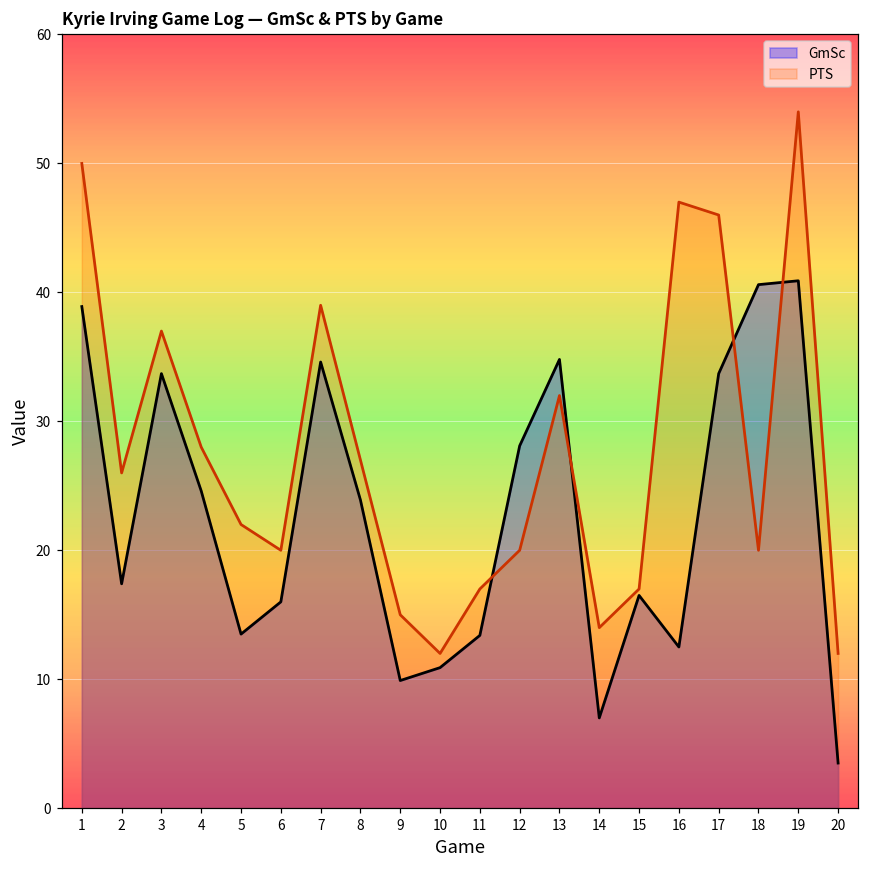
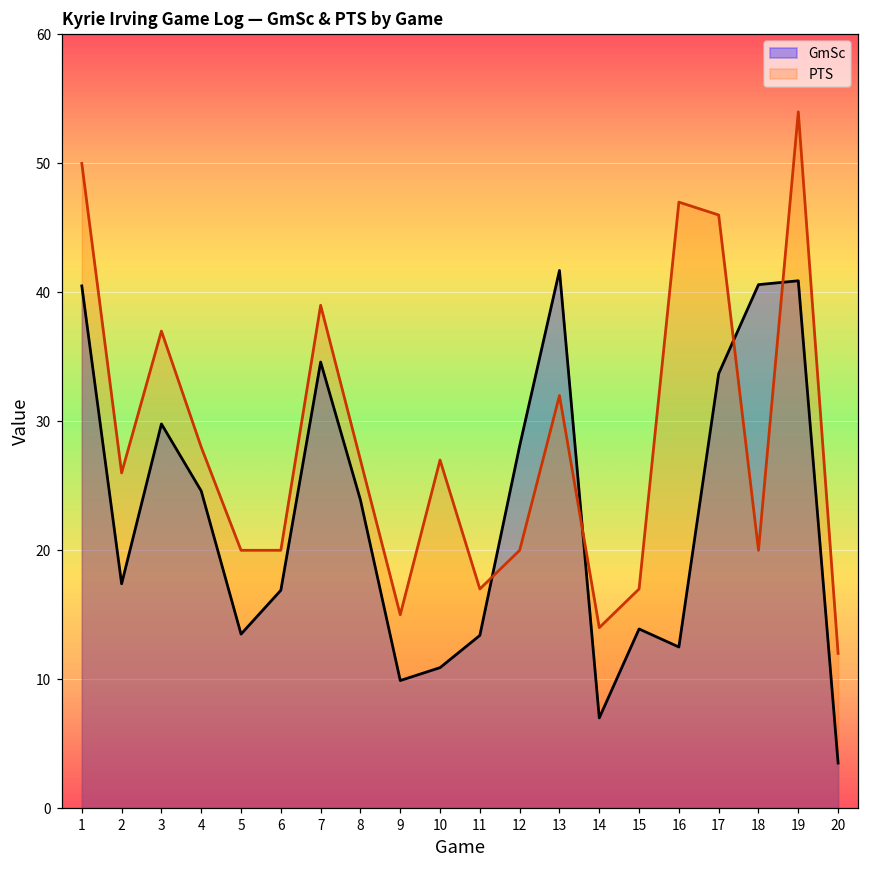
GmSc, 1: 38.9 -> 40.5
GmSc, 3: 33.7 -> 29.8
PTS, 5: 22 -> 20
GmSc, 6: 16.0 -> 16.9
PTS, 10: 12 -> 27
GmSc, 13: 34.8 -> 41.7
GmSc, 15: 16.5 -> 13.9
